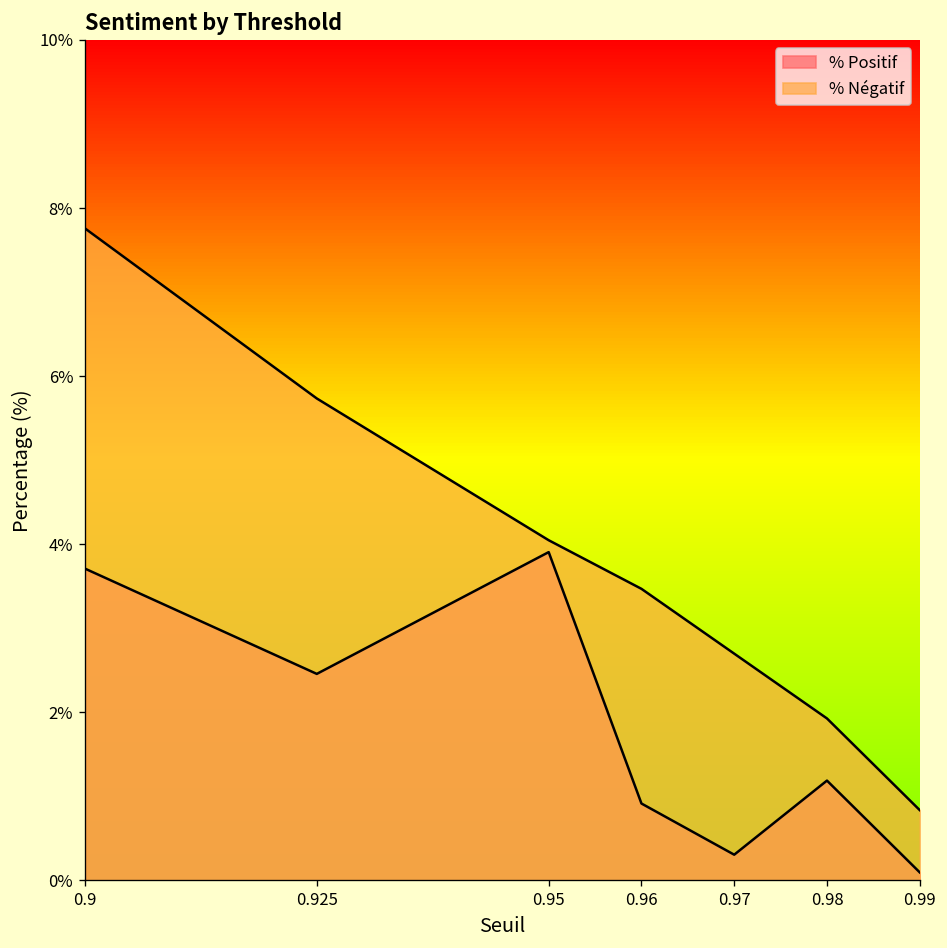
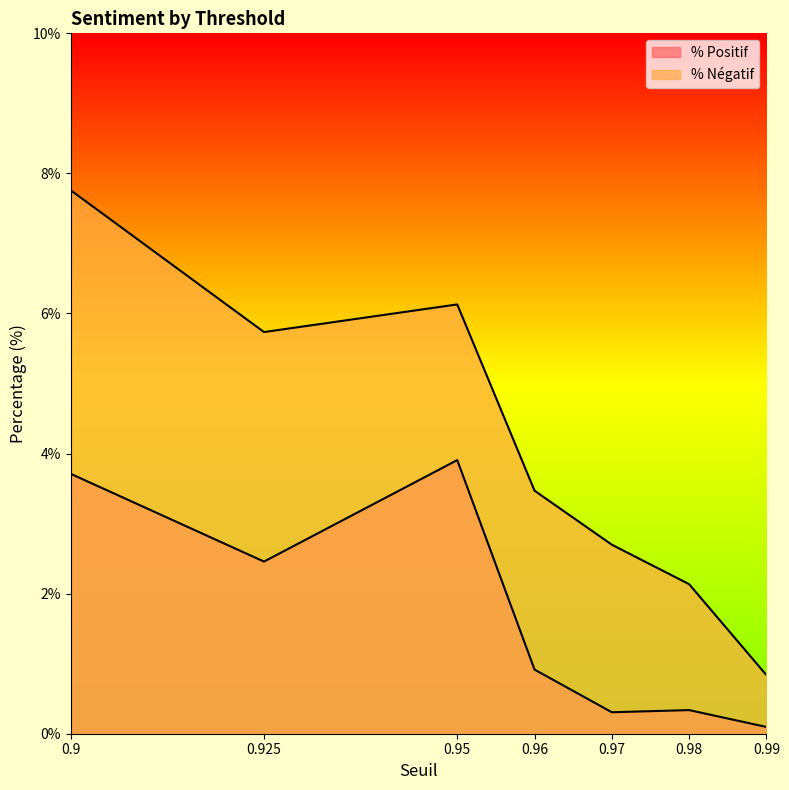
% Négatif, 0.95: 4.0% -> 6.1%
% Positif, 0.98: 1.2% -> 0.3%
% Négatif, 0.98: 1.9% -> 2.1%
